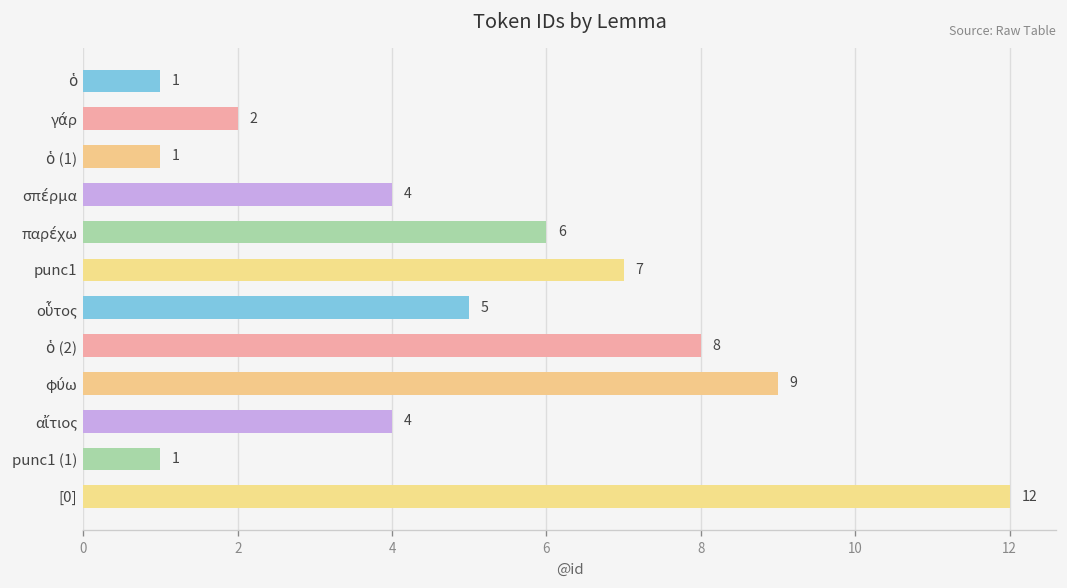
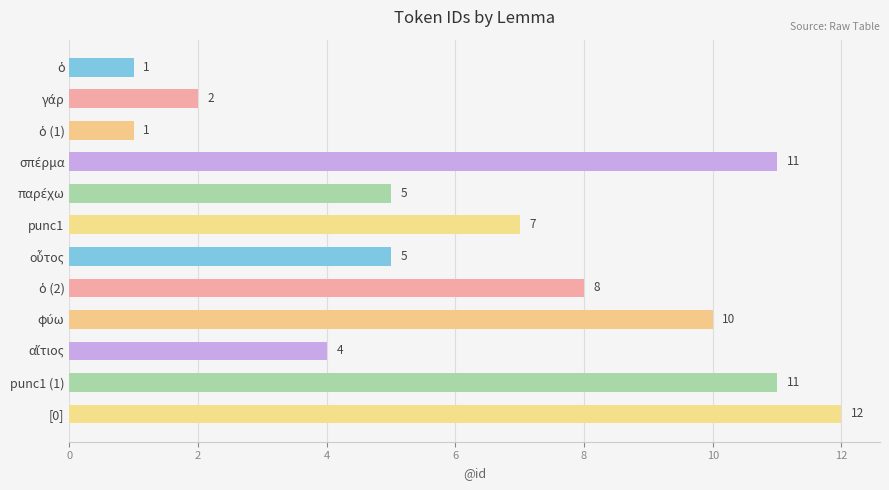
σπέρμα: 4 -> 11
παρέχω: 6 -> 5
φύω: 9 -> 10
punc1 (1): 1 -> 11
